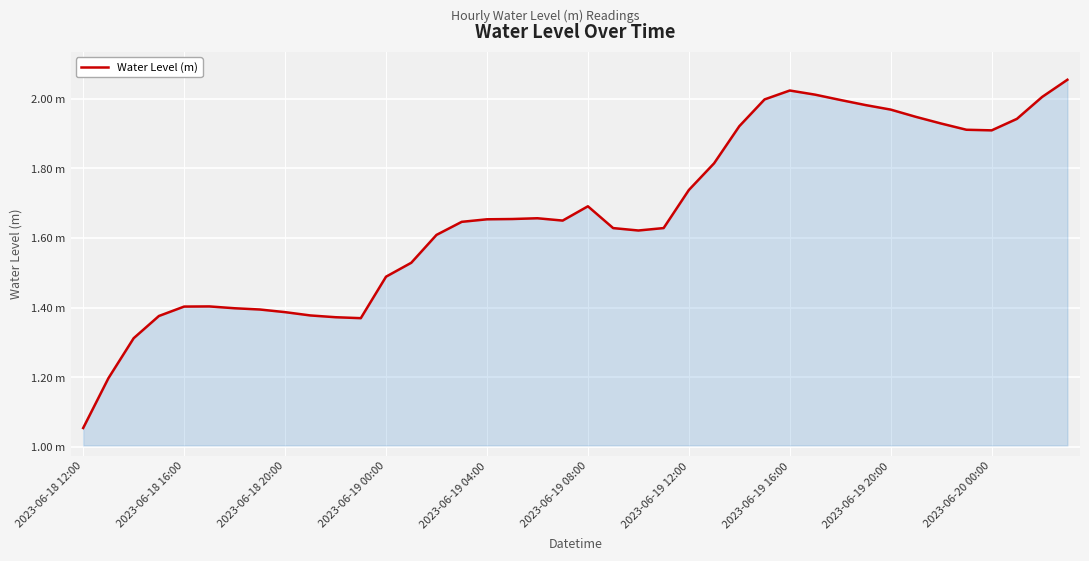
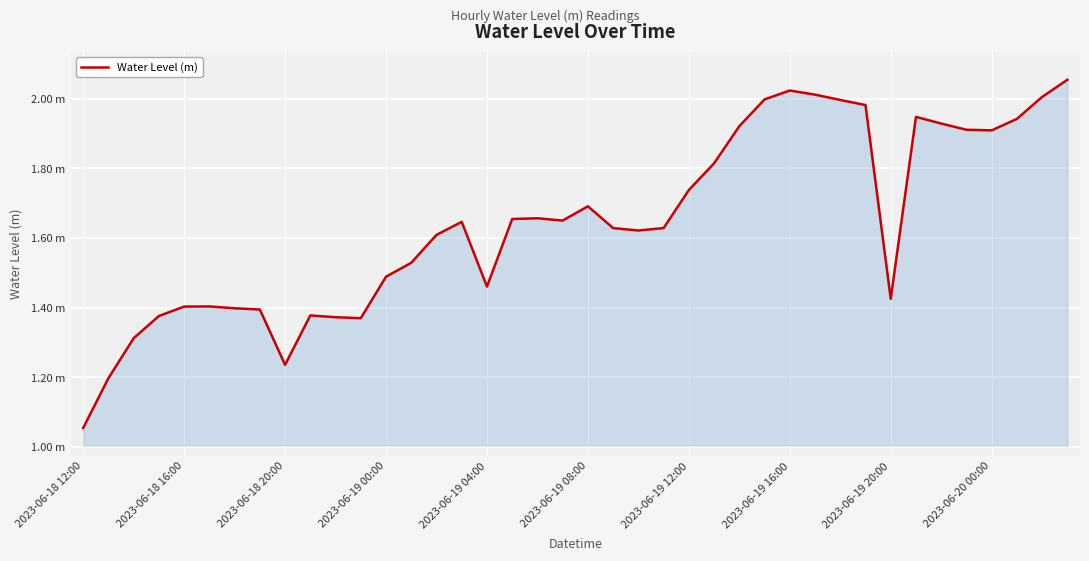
2023-06-18 20:00: 1.39 m -> 1.24 m
2023-06-19 04:00: 1.65 m -> 1.46 m
2023-06-19 20:00: 1.97 m -> 1.43 m
